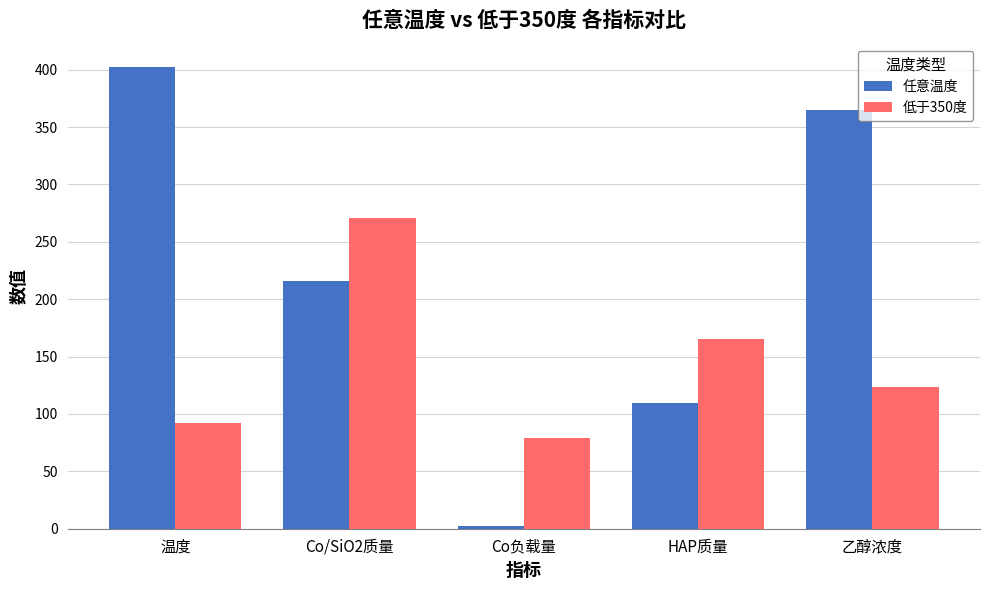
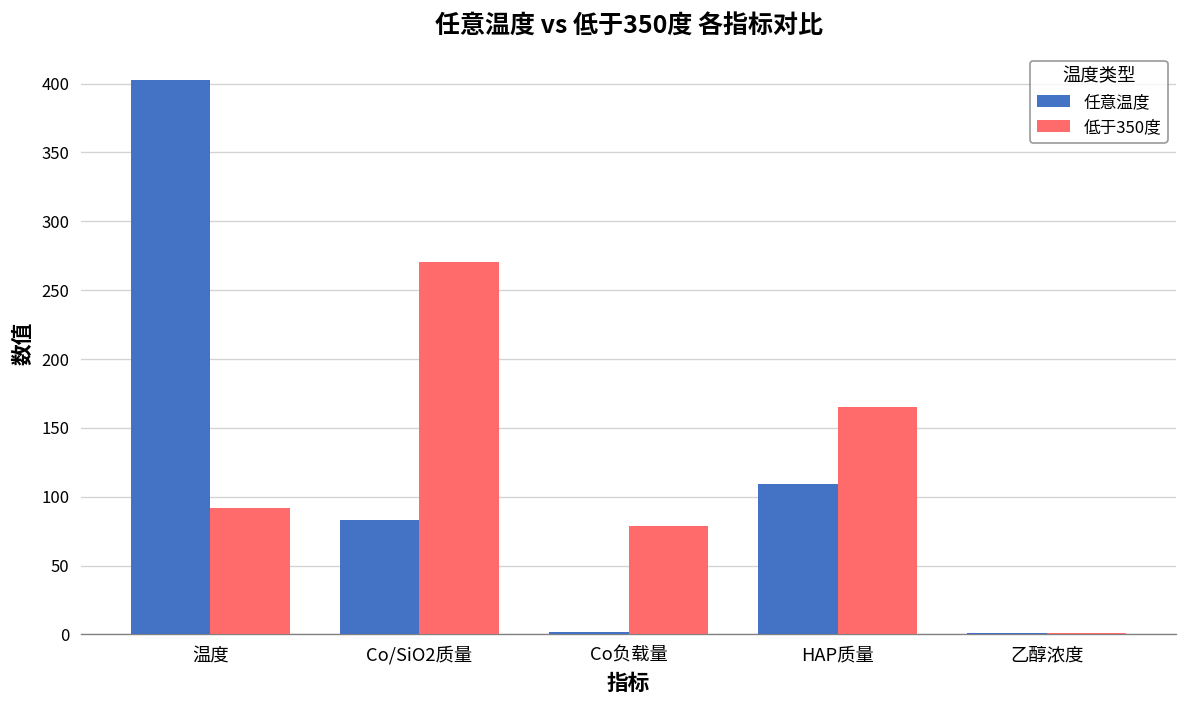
任意温度, Co/SiO2质量: 216 -> 83
任意温度, 乙醇浓度: 365 -> 1
低于350度, 乙醇浓度: 124 -> 1
